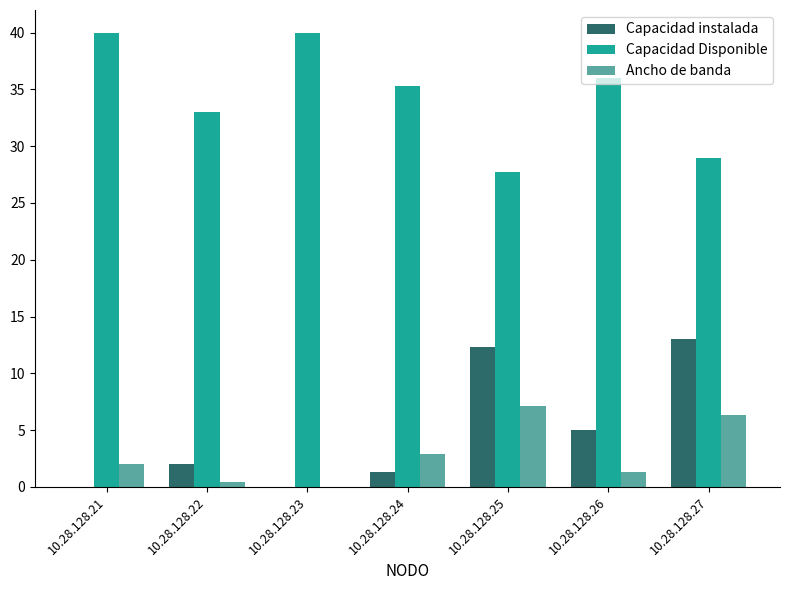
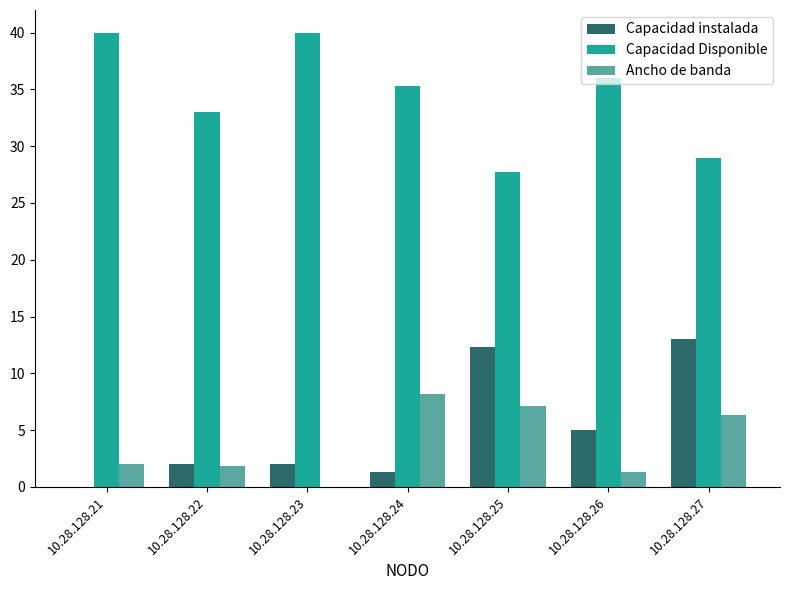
Ancho de banda, 10.28.128.22: 0.4 -> 1.8
Capacidad instalada, 10.28.128.23: 0 -> 2
Ancho de banda, 10.28.128.24: 2.9 -> 8.2
